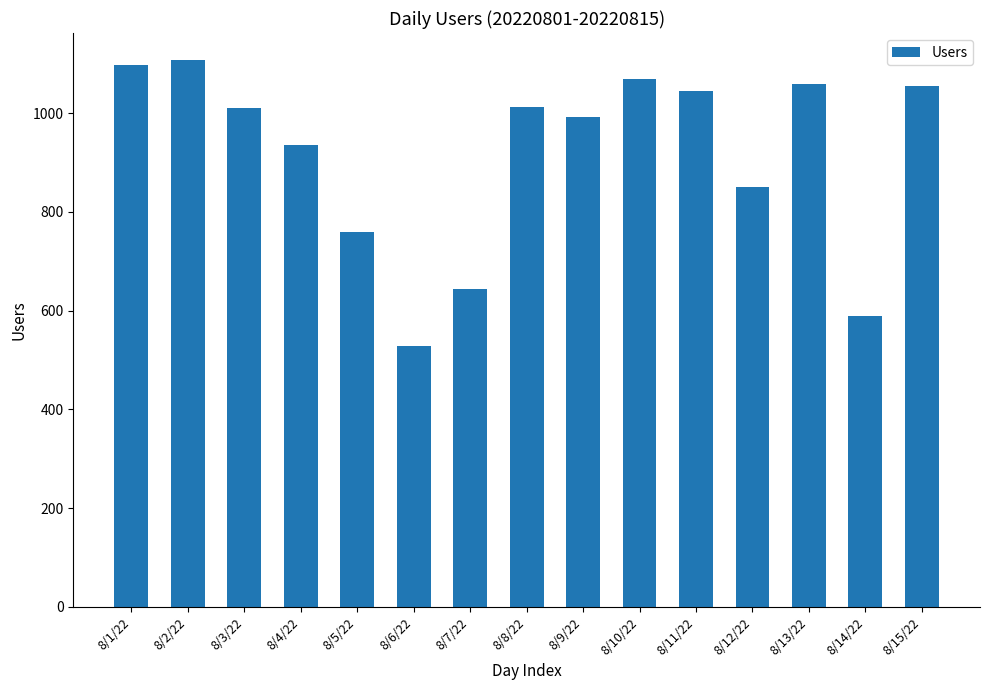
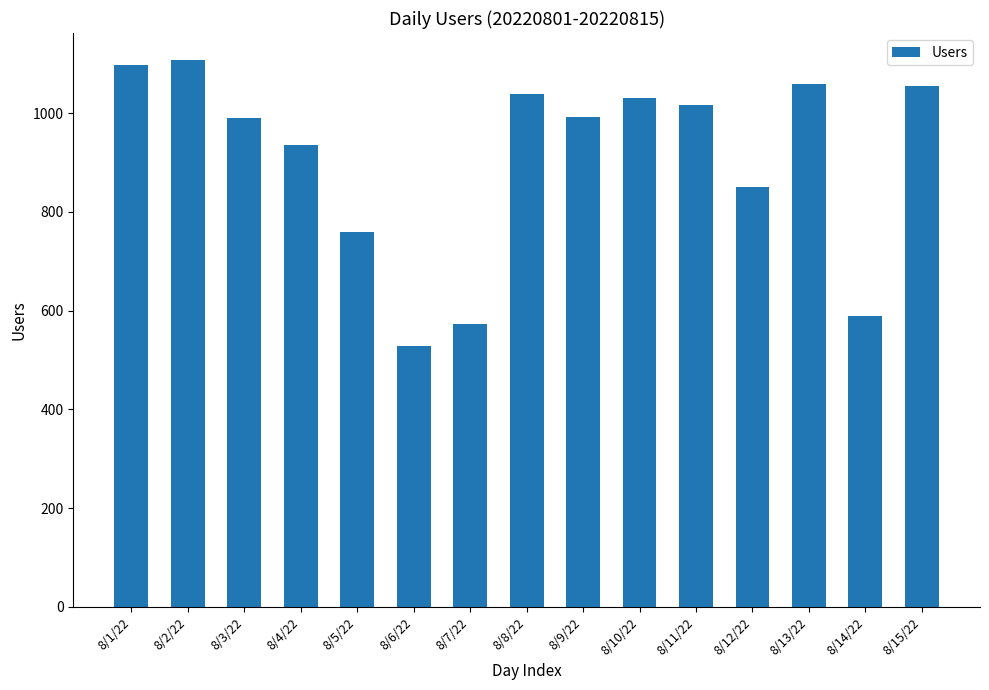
8/3/22: 1010 -> 990
8/7/22: 640 -> 570
8/8/22: 1010 -> 1040
8/10/22: 1070 -> 1030
8/11/22: 1040 -> 1020
